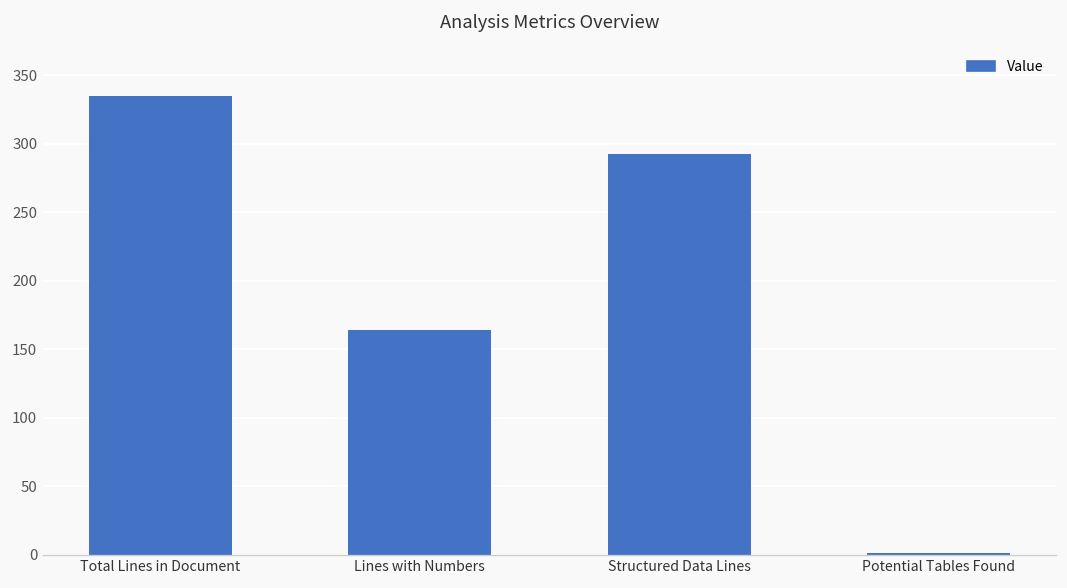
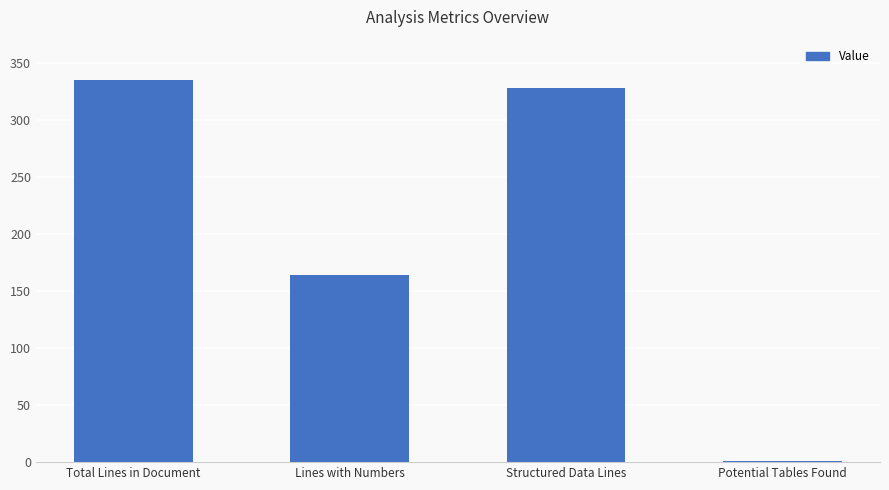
Structured Data Lines: 292 -> 328
